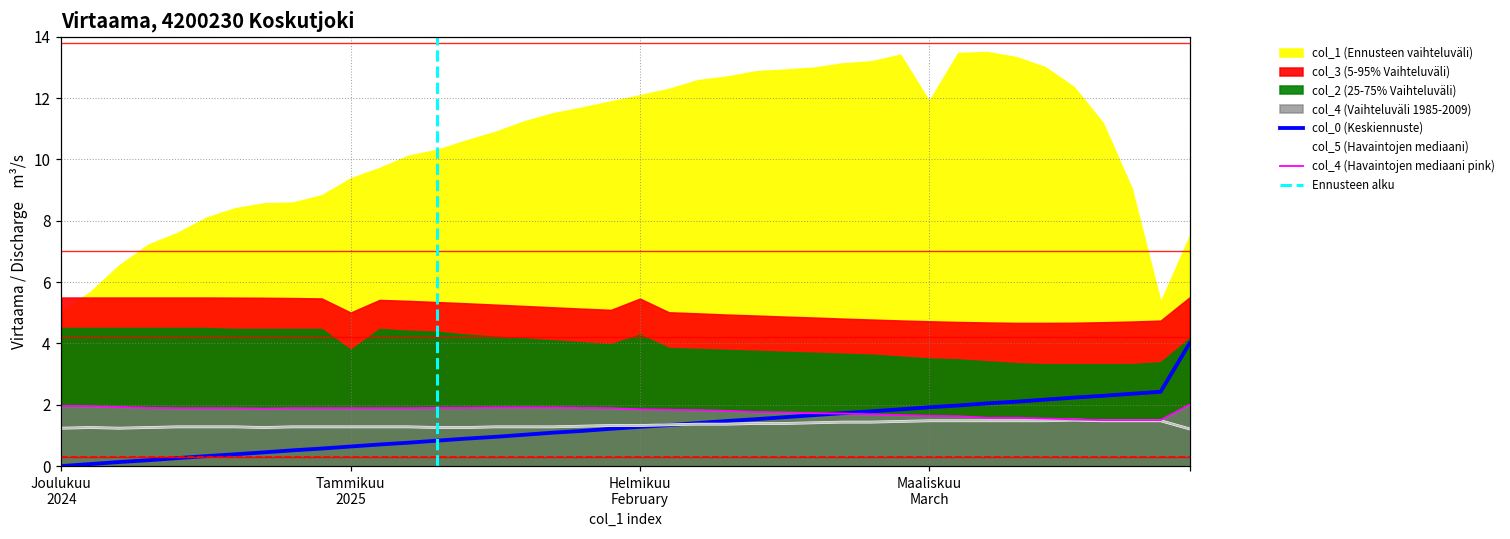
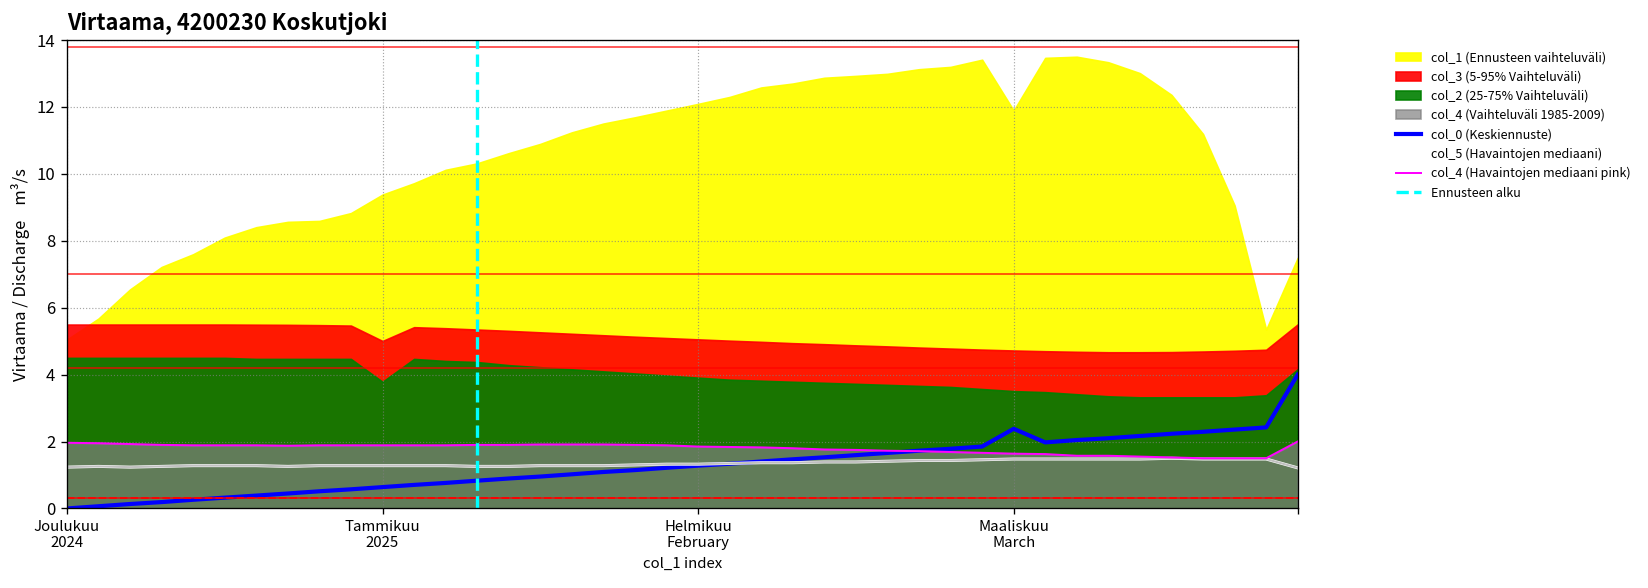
col_3 (5-95% Vaihteluväli), Helmikuu February: 5.5 -> 5.1
col_2 (25-75% Vaihteluväli), Helmikuu February: 4.3 -> 3.9
col_0 (Keskiennuste), Maaliskuu March: 1.9 -> 2.4
